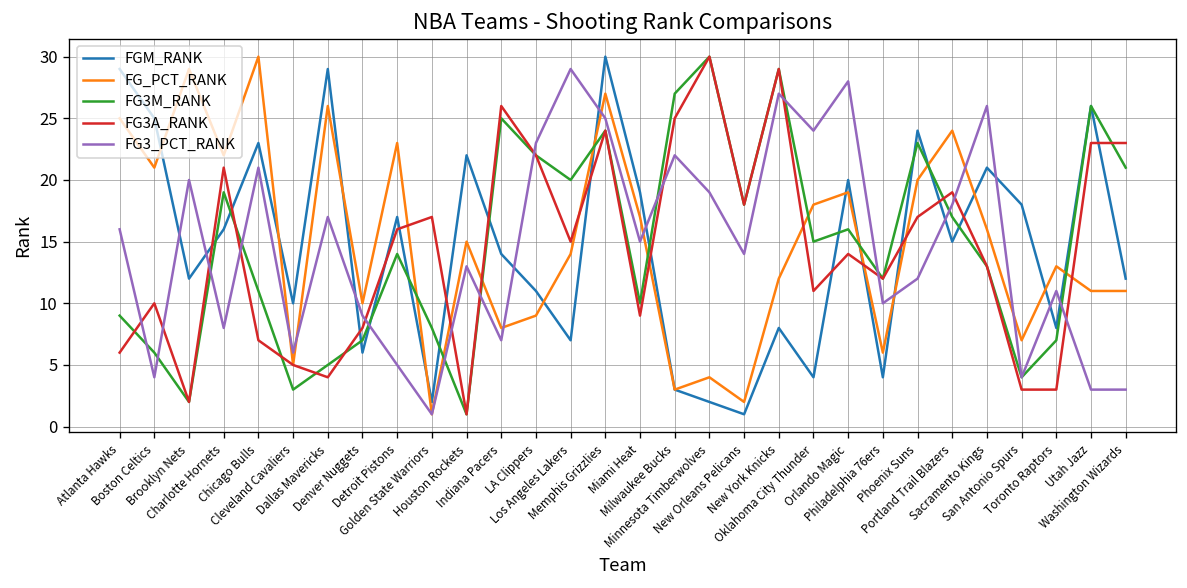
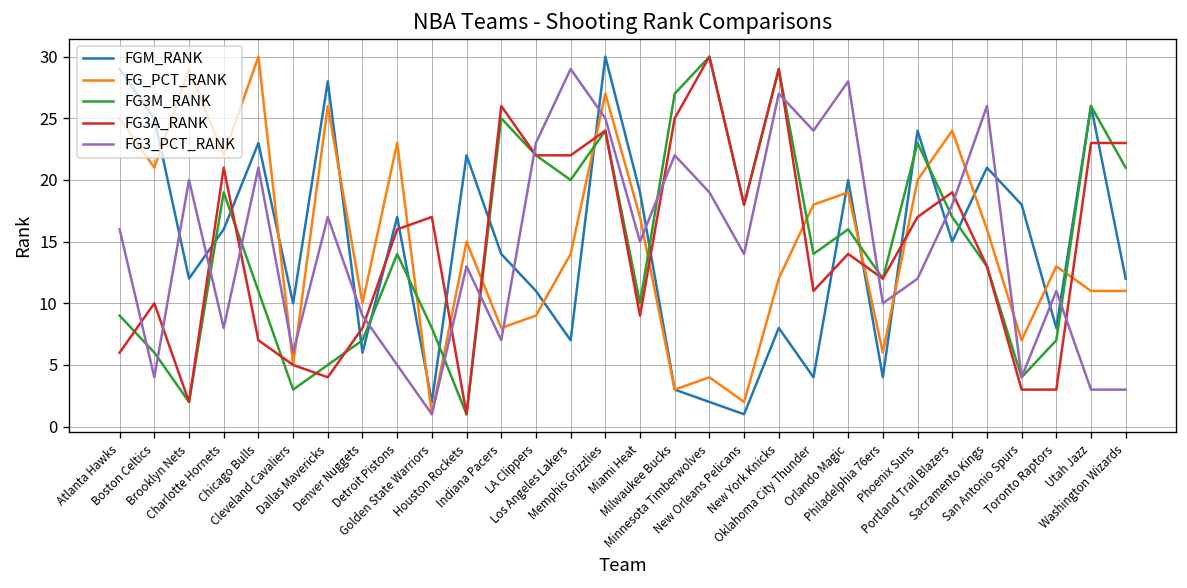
FGM_RANK, Dallas Mavericks: 29 -> 28
FG3A_RANK, Los Angeles Lakers: 15 -> 22
FG3M_RANK, Oklahoma City Thunder: 15 -> 14
